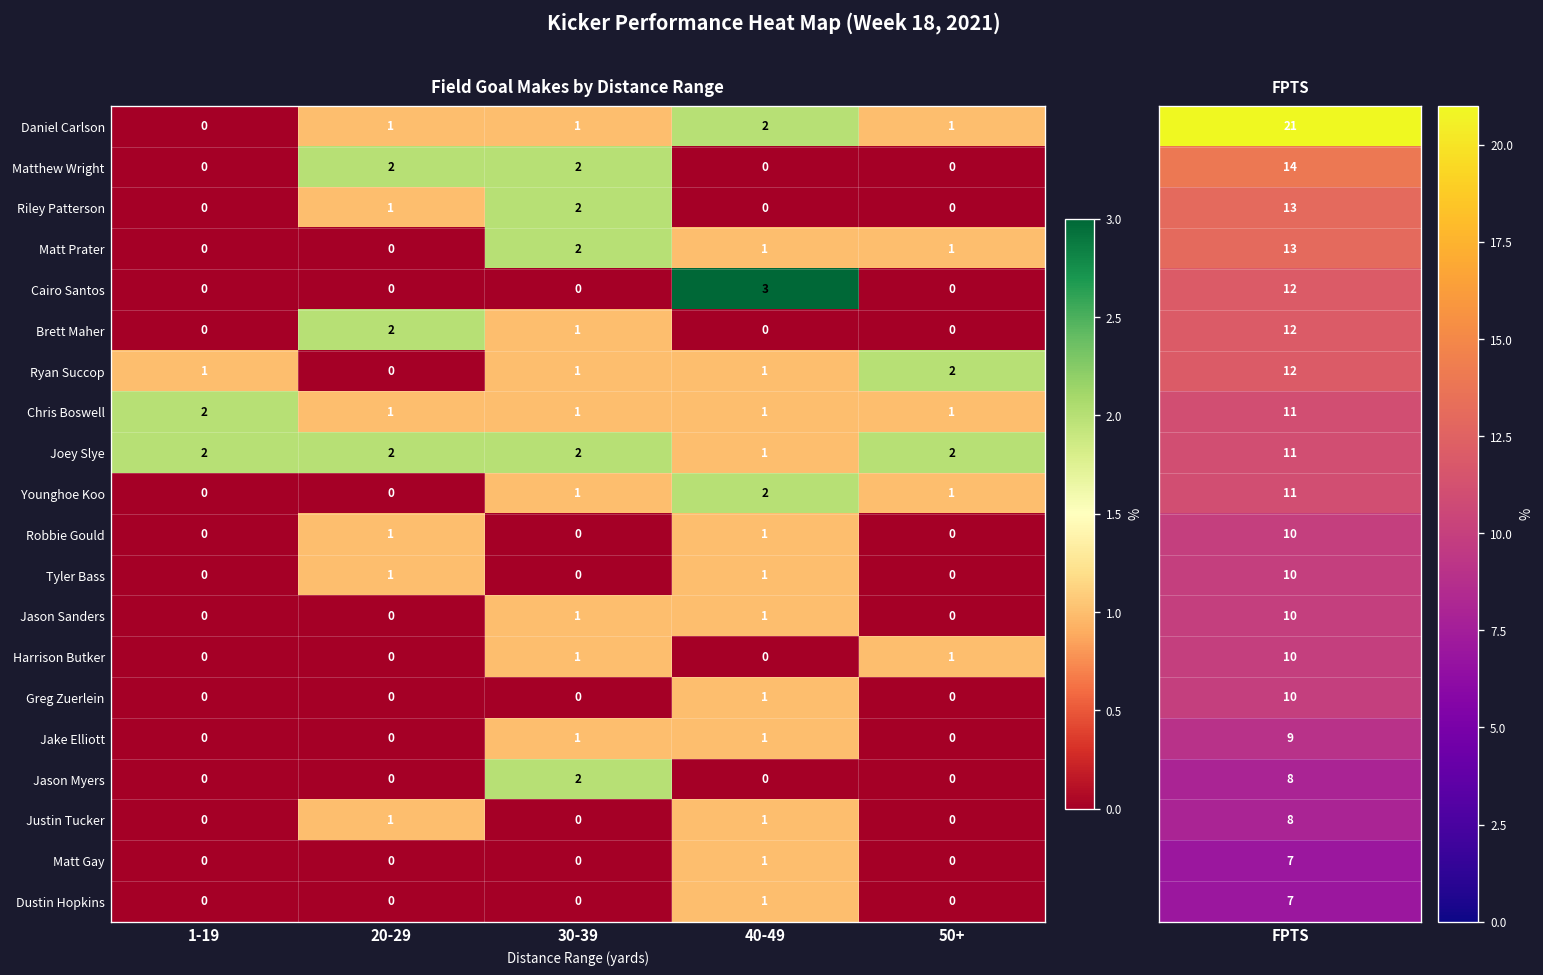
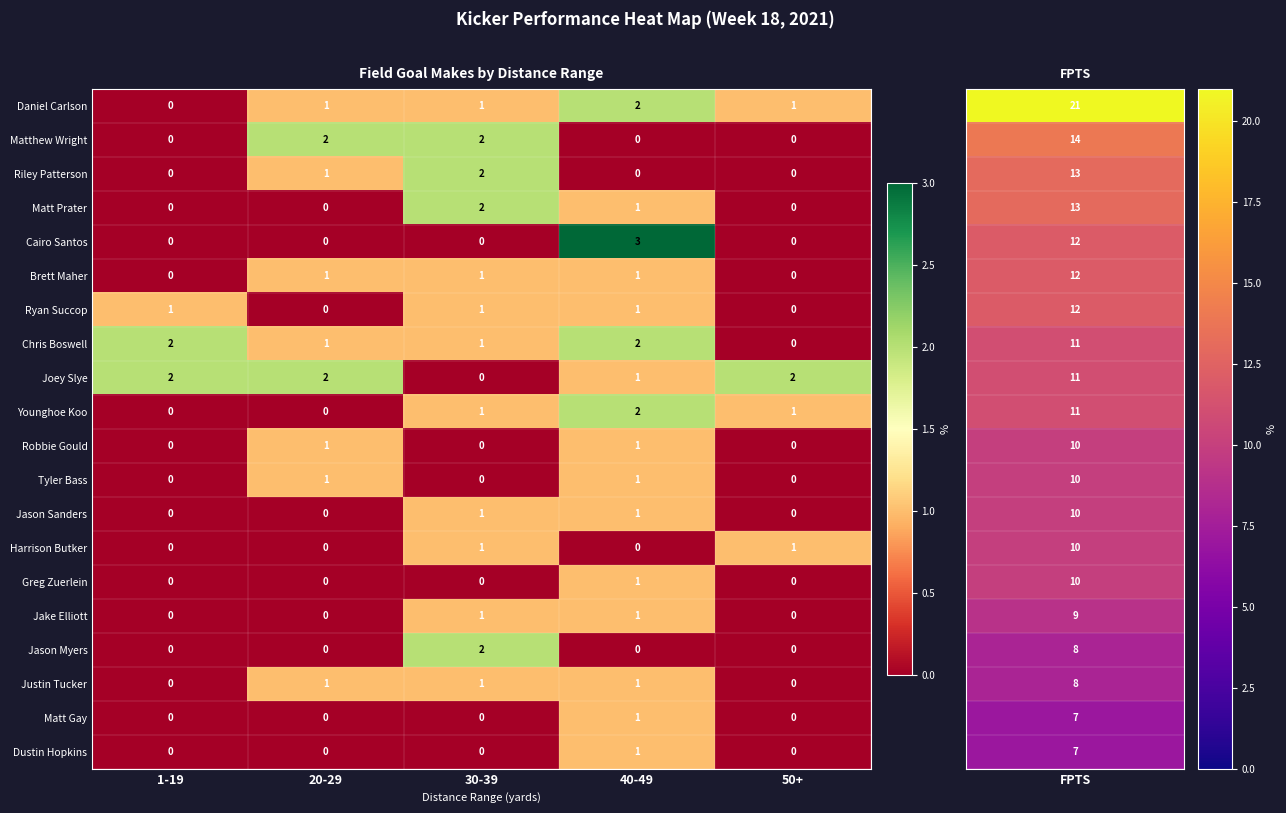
Matt Prater, 50+: 1 -> 0
Brett Maher, 20-29: 2 -> 1
Brett Maher, 40-49: 0 -> 1
Ryan Succop, 50+: 2 -> 0
Chris Boswell, 40-49: 1 -> 2
Chris Boswell, 50+: 1 -> 0
Joey Slye, 30-39: 2 -> 0
Justin Tucker, 30-39: 0 -> 1
